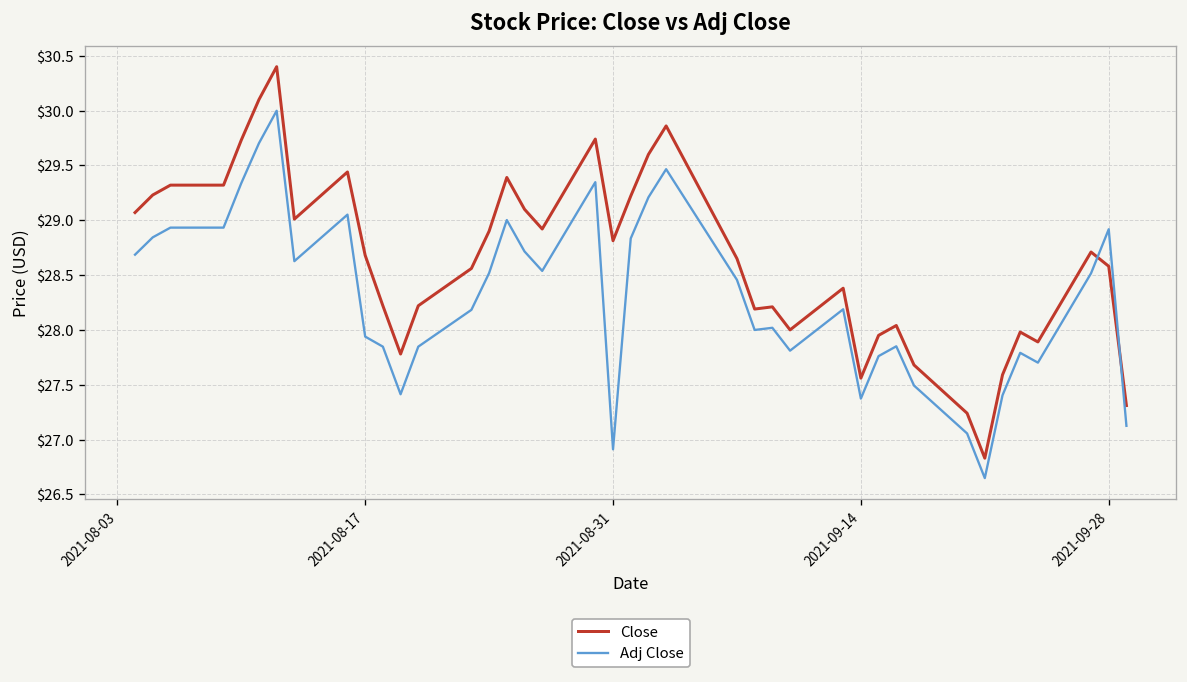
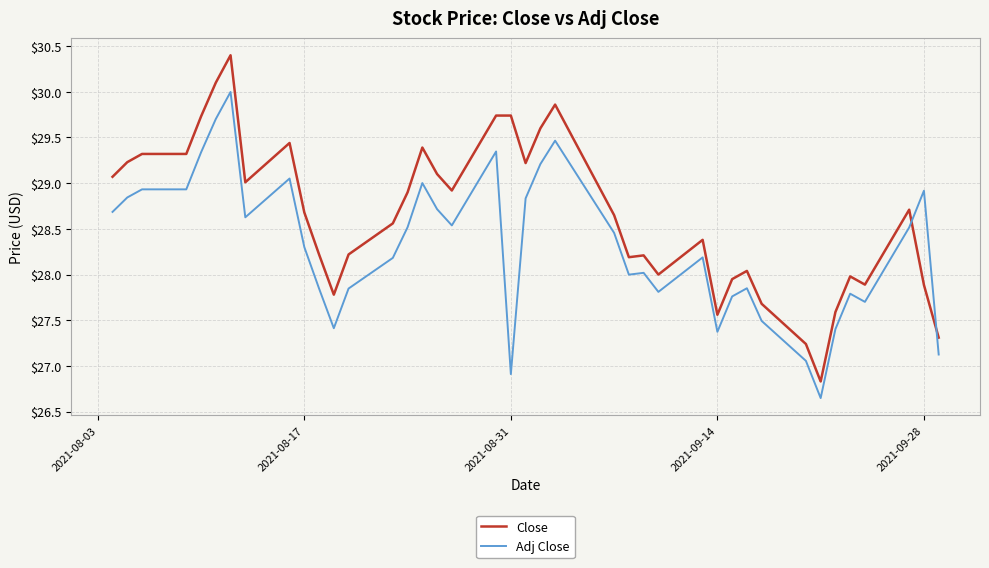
Adj Close, 2021-08-17: $27.9 -> $28.3
Close, 2021-08-31: $28.8 -> $29.7
Close, 2021-09-28: $28.6 -> $27.9
